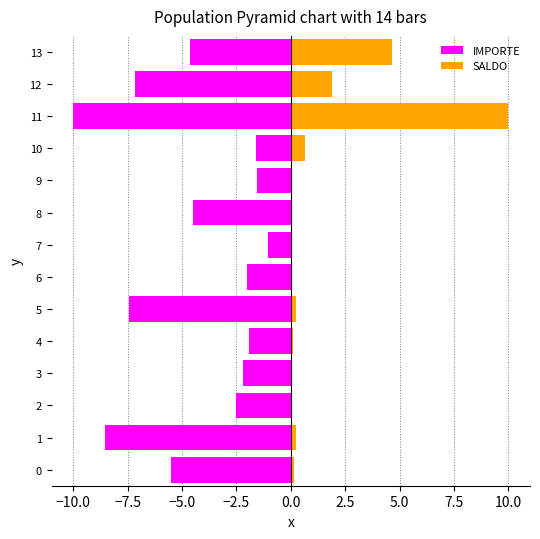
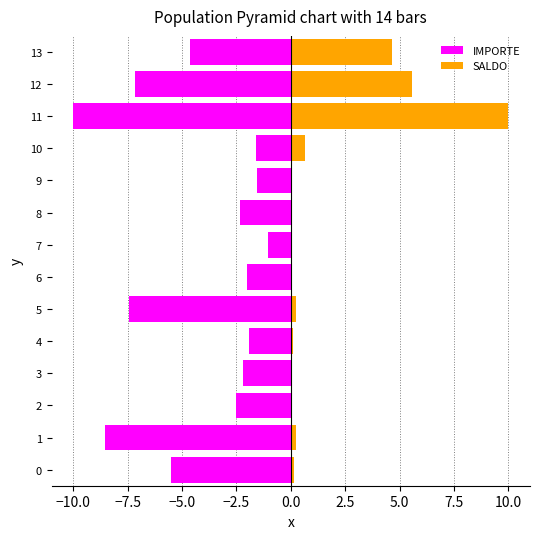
SALDO, 12: 1.9 -> 5.6
IMPORTE, 8: -4.5 -> -2.3
